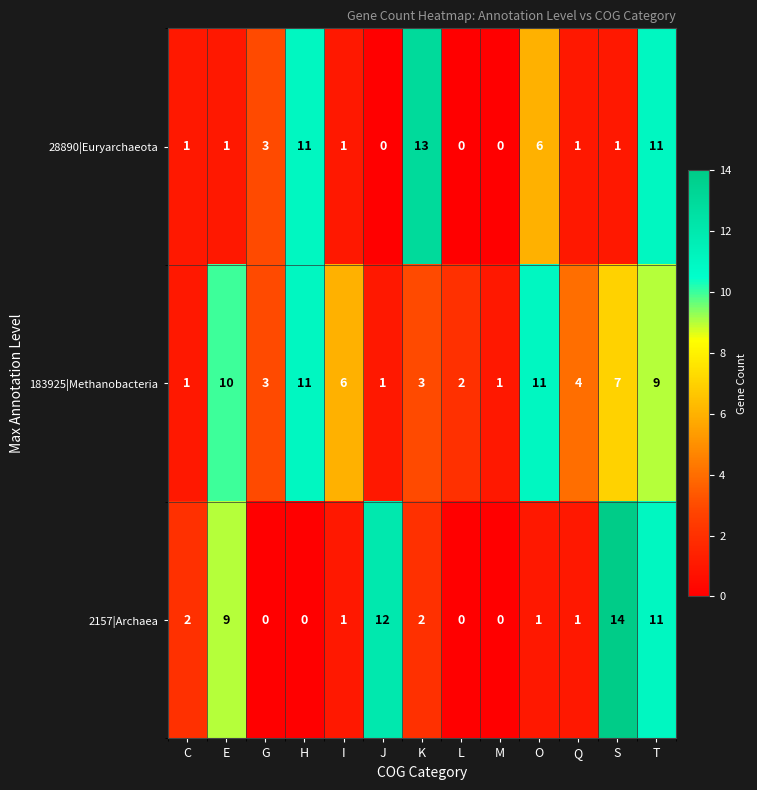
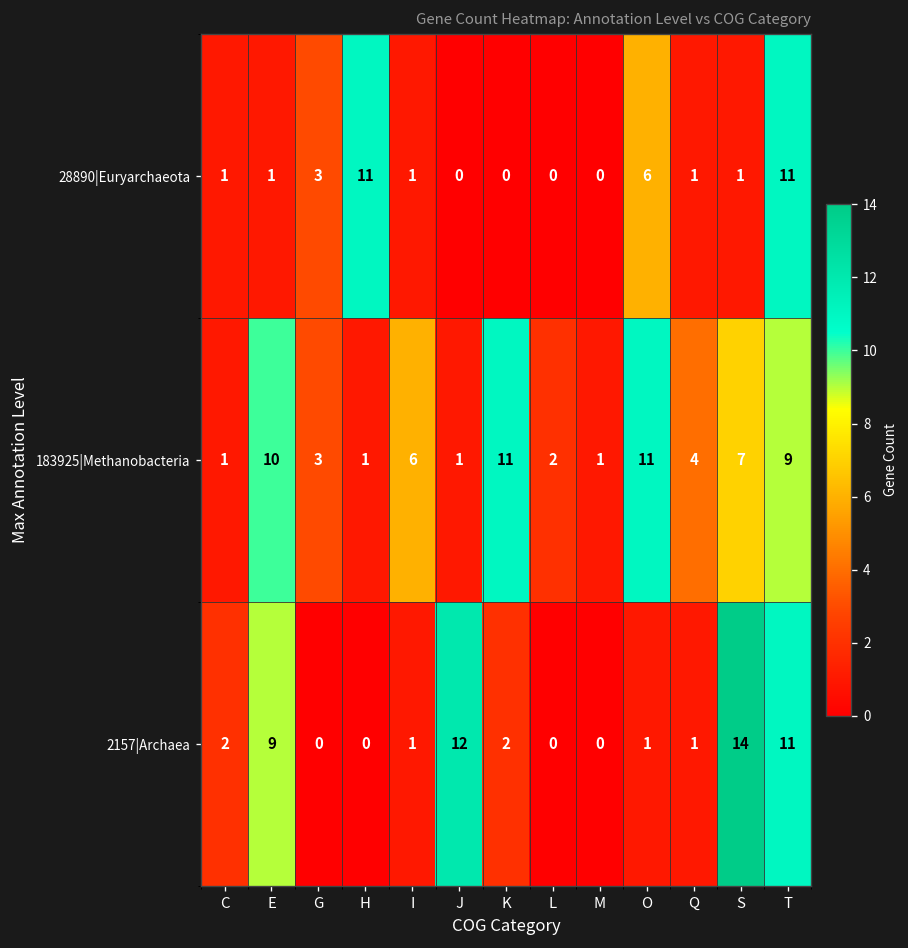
28890|Euryarchaeota, K: 13 -> 0
183925|Methanobacteria, H: 11 -> 1
183925|Methanobacteria, K: 3 -> 11
